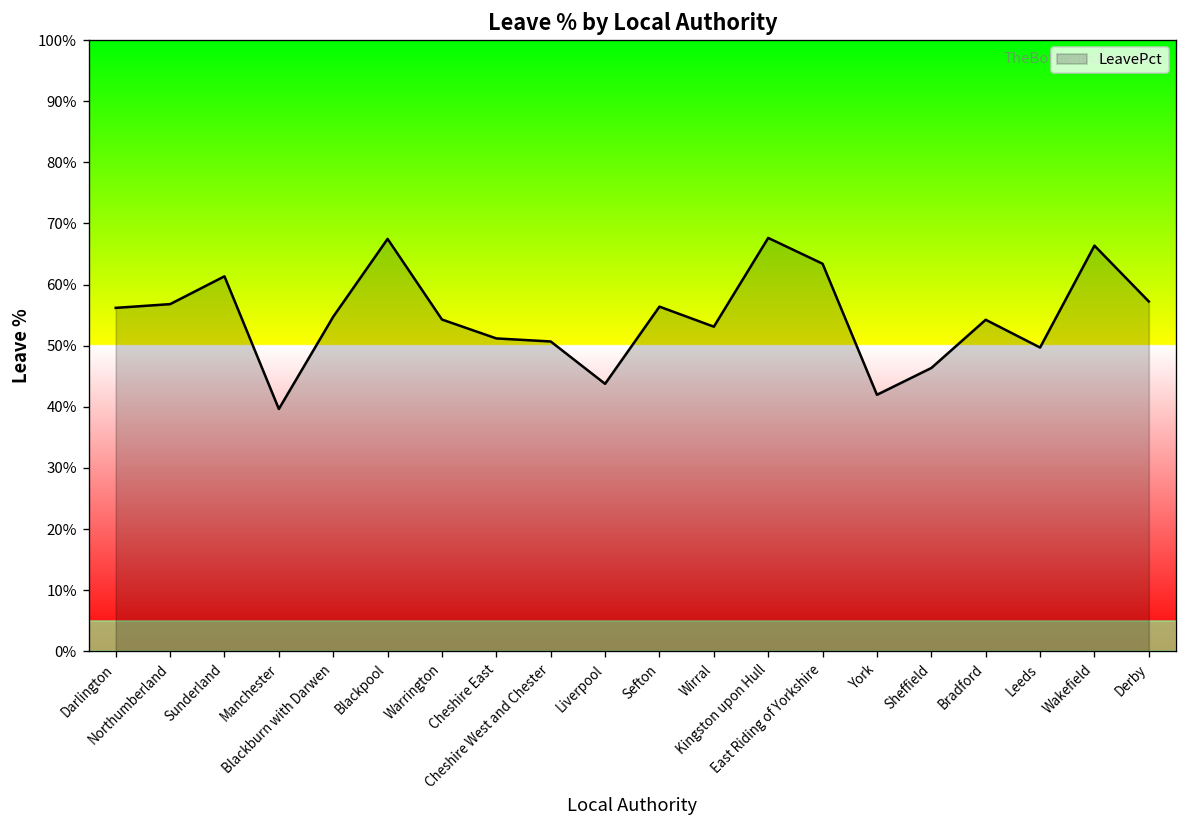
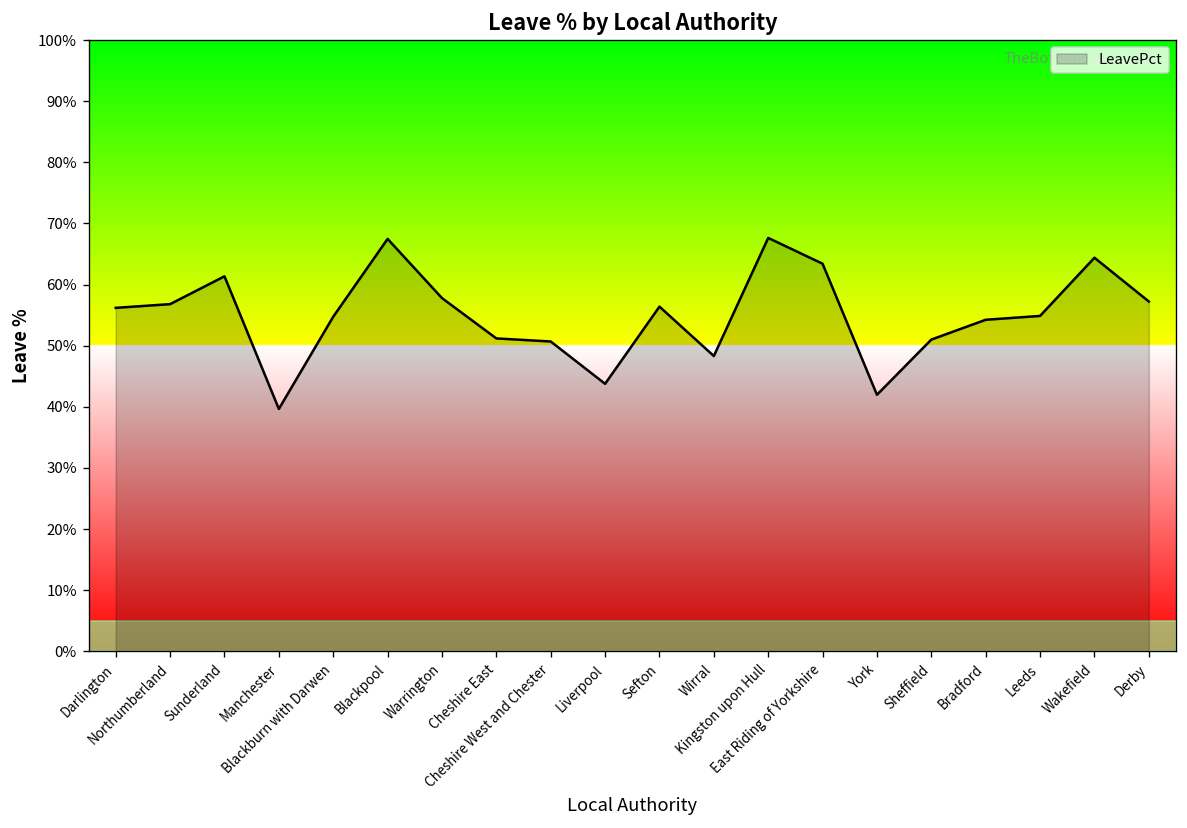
Warrington: 54% -> 58%
Wirral: 53% -> 48%
Sheffield: 46% -> 51%
Leeds: 50% -> 55%
Wakefield: 66% -> 64%
